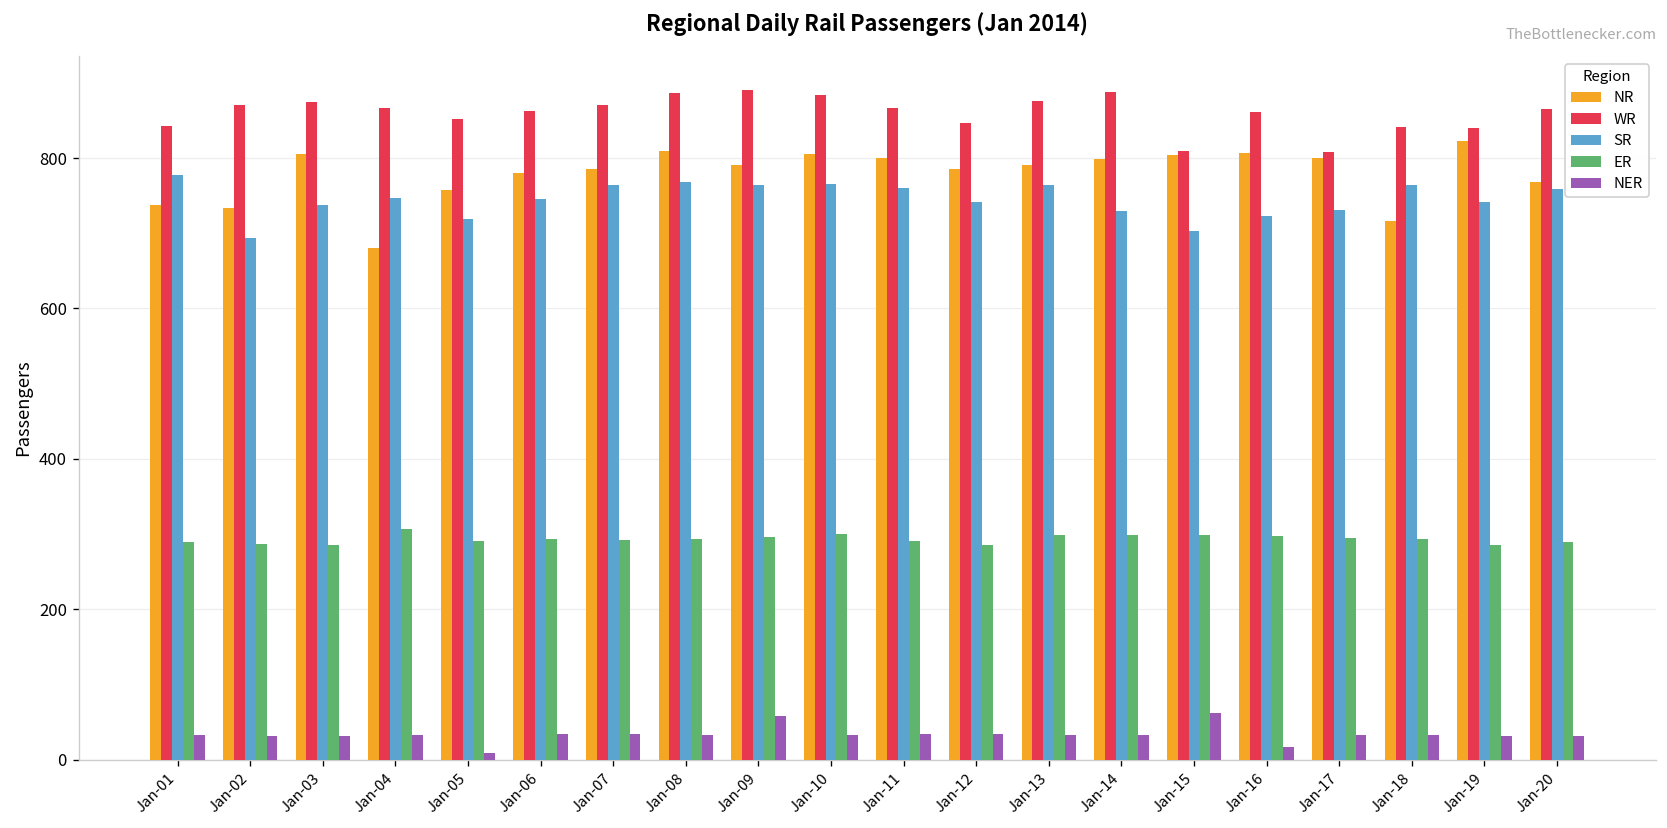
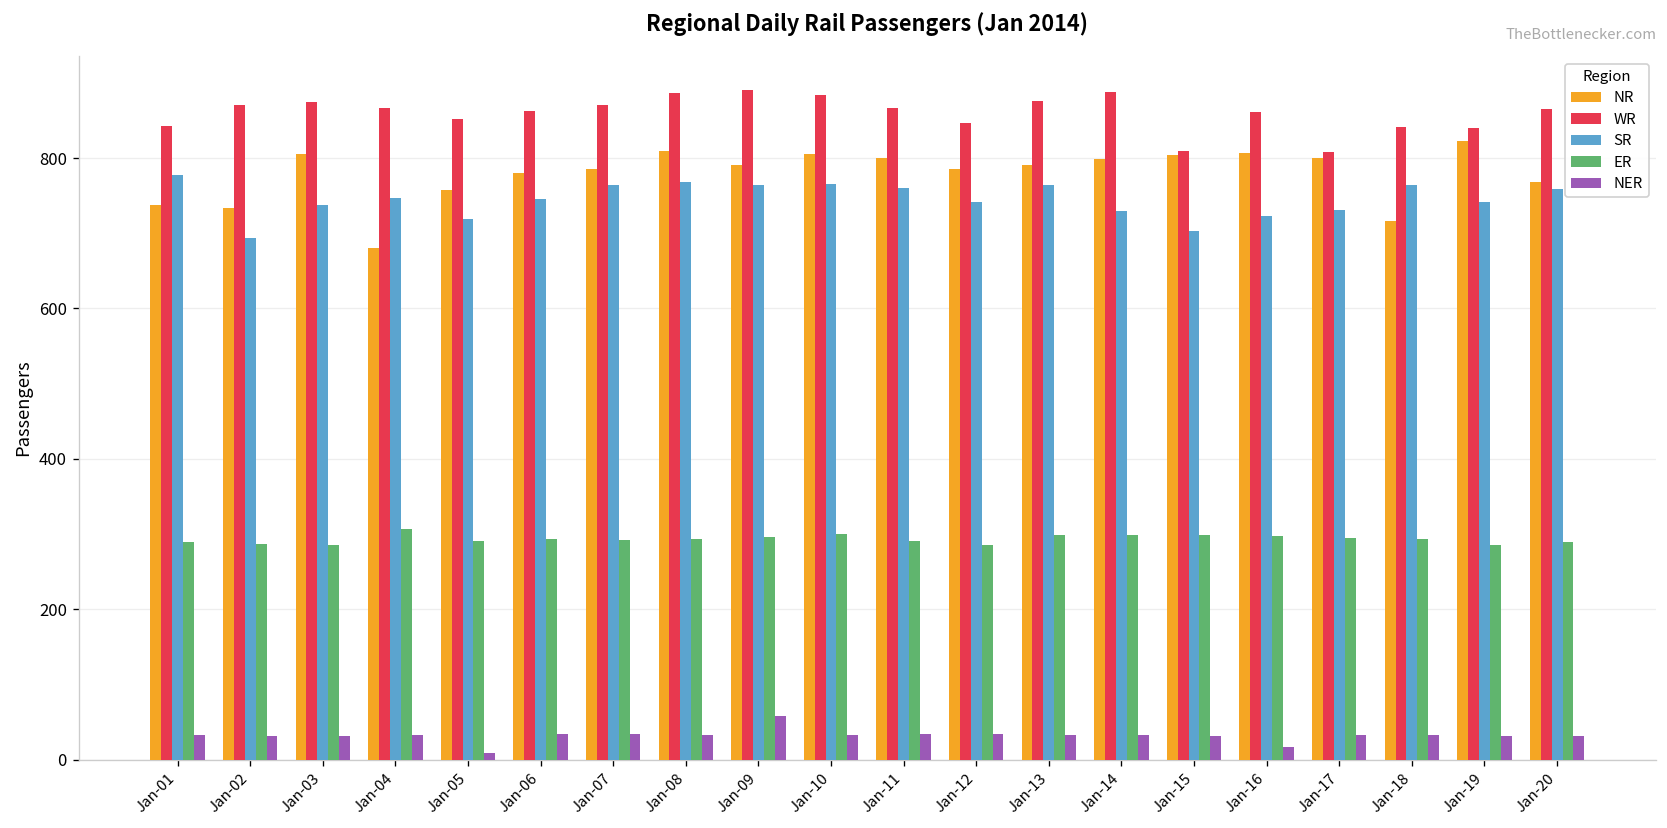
NER, Jan-15: 60 -> 30
